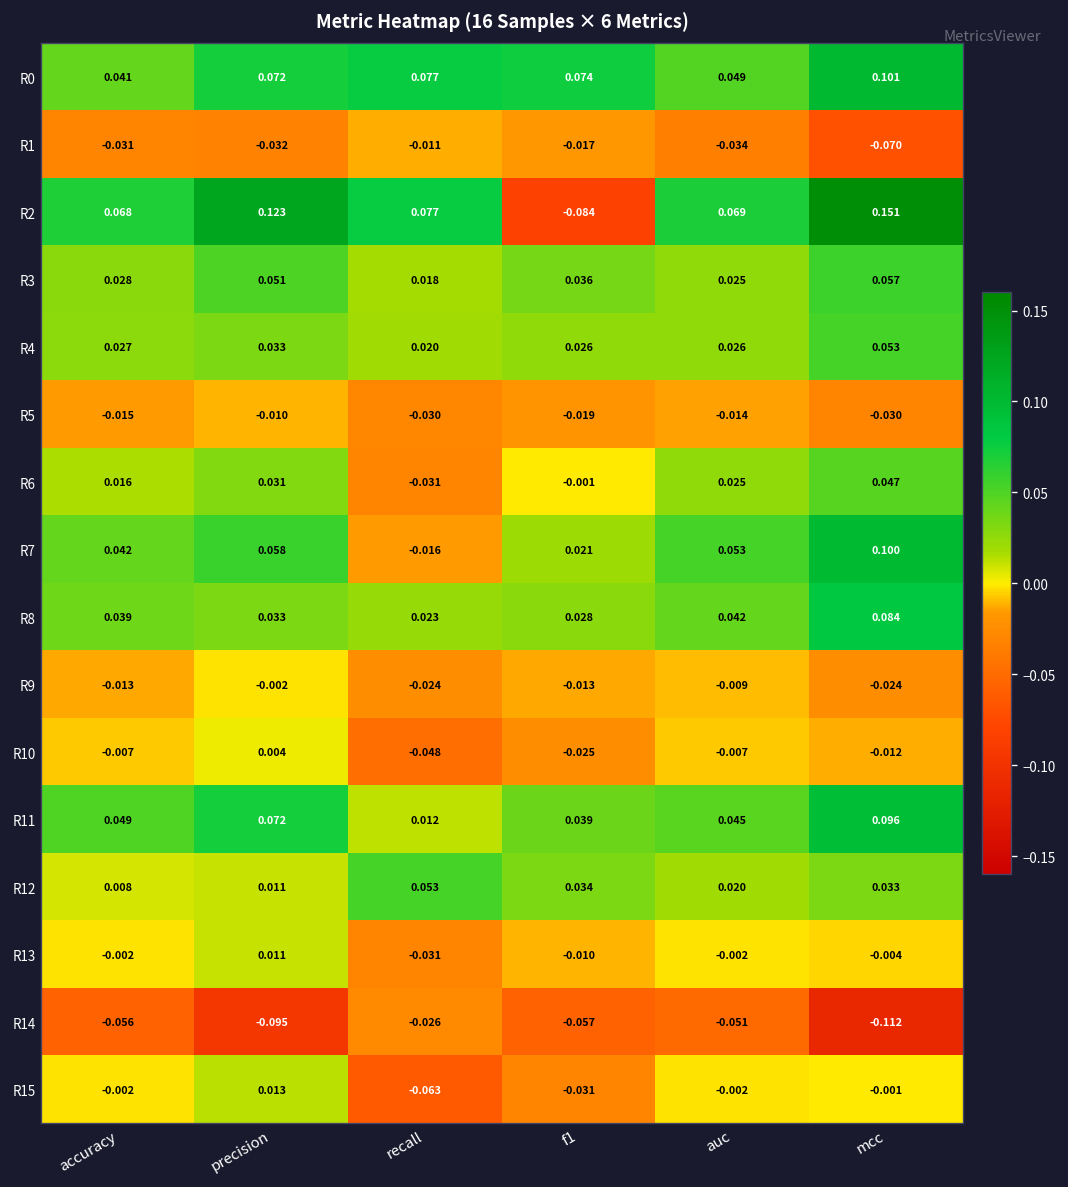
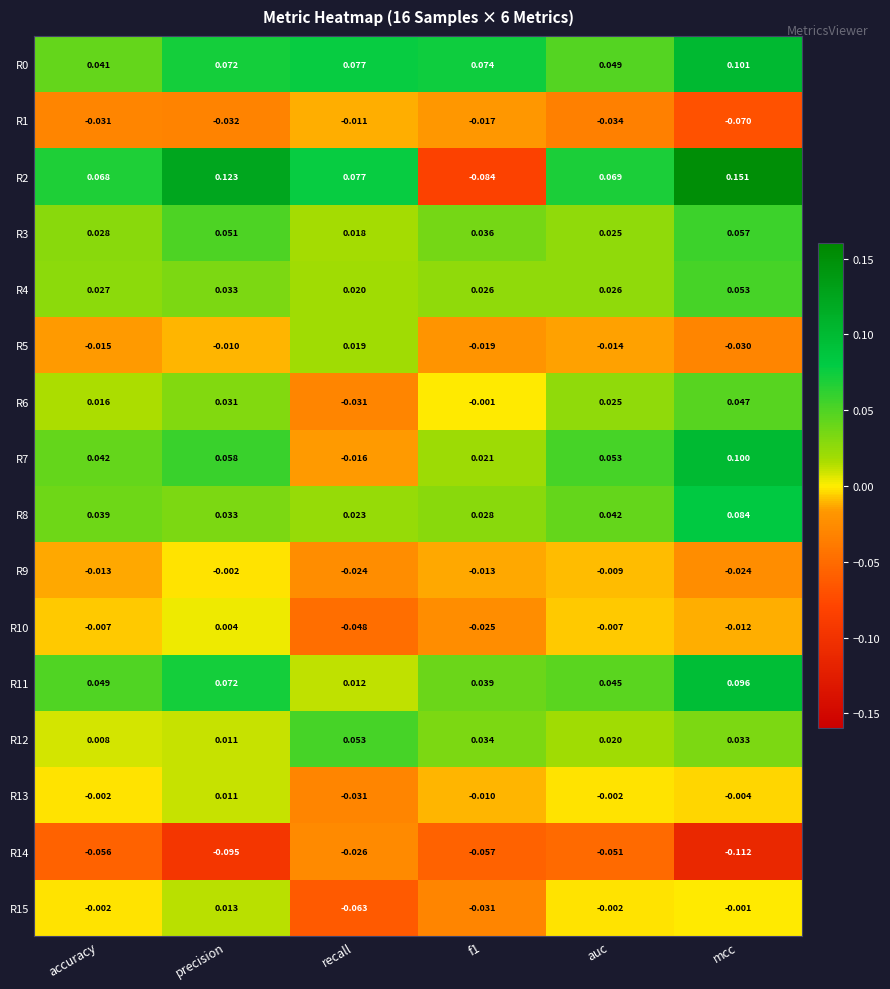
R5, recall: -0.030 -> 0.019
